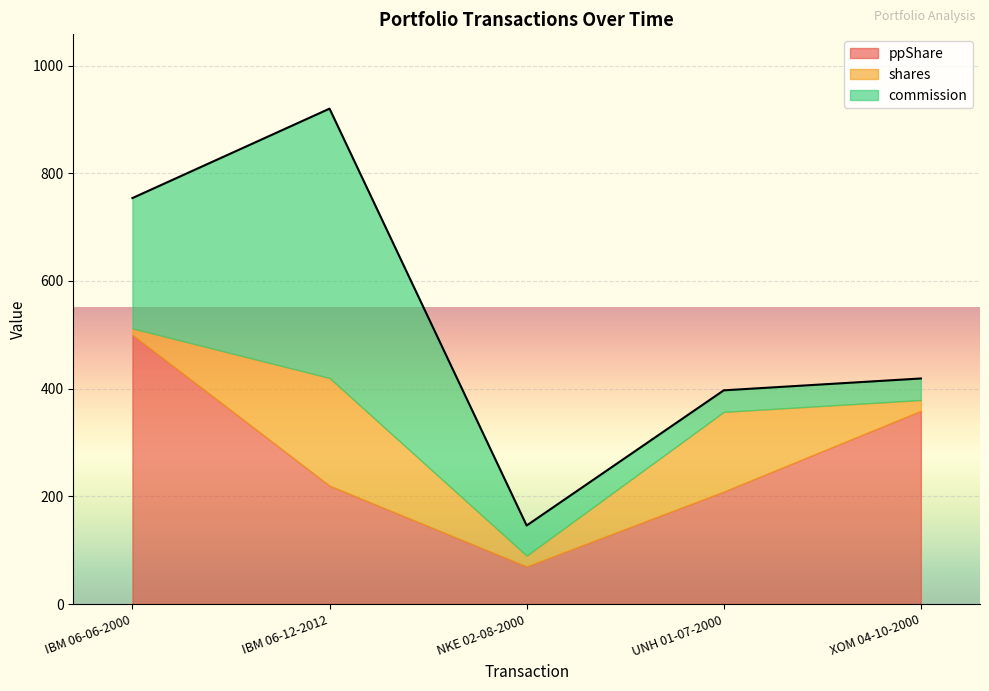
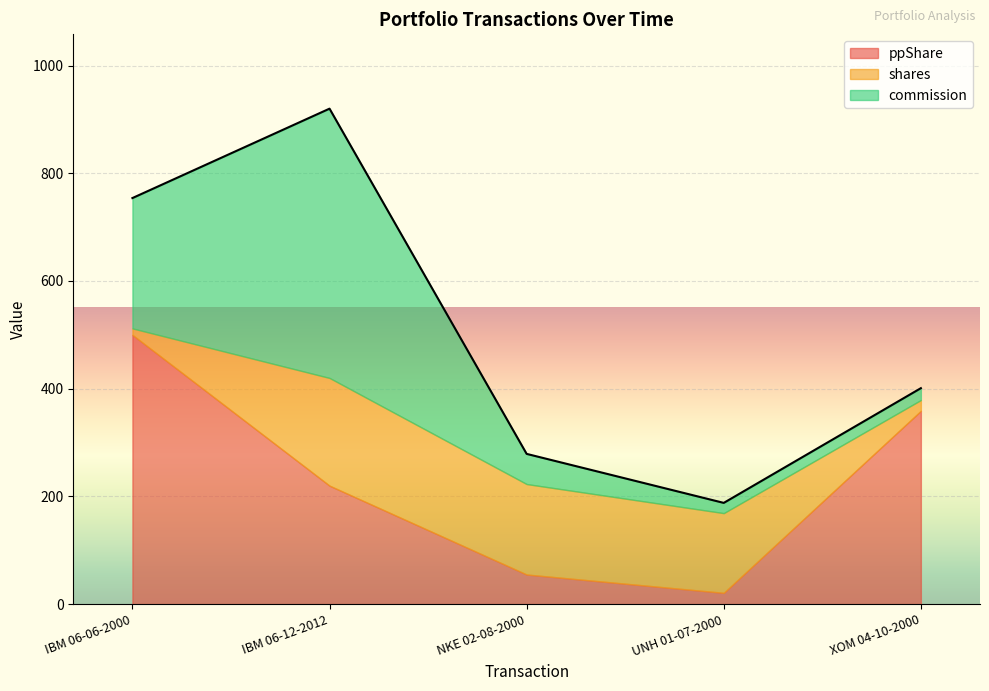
ppShare, NKE 02-08-2000: 70 -> 60
shares, NKE 02-08-2000: 20 -> 170
ppShare, UNH 01-07-2000: 210 -> 20
commission, UNH 01-07-2000: 40 -> 20
commission, XOM 04-10-2000: 40 -> 20
